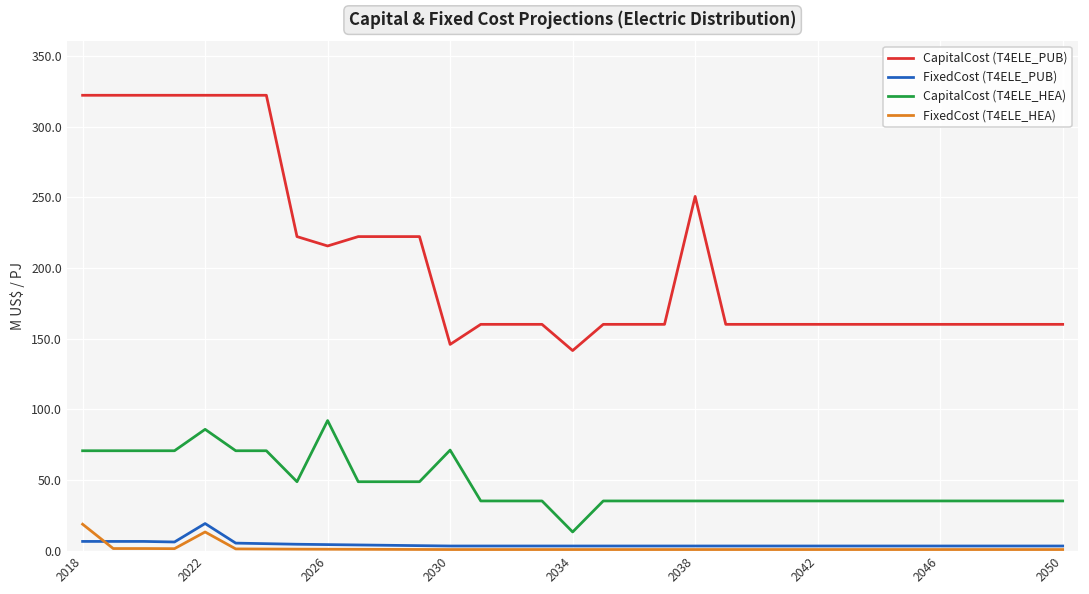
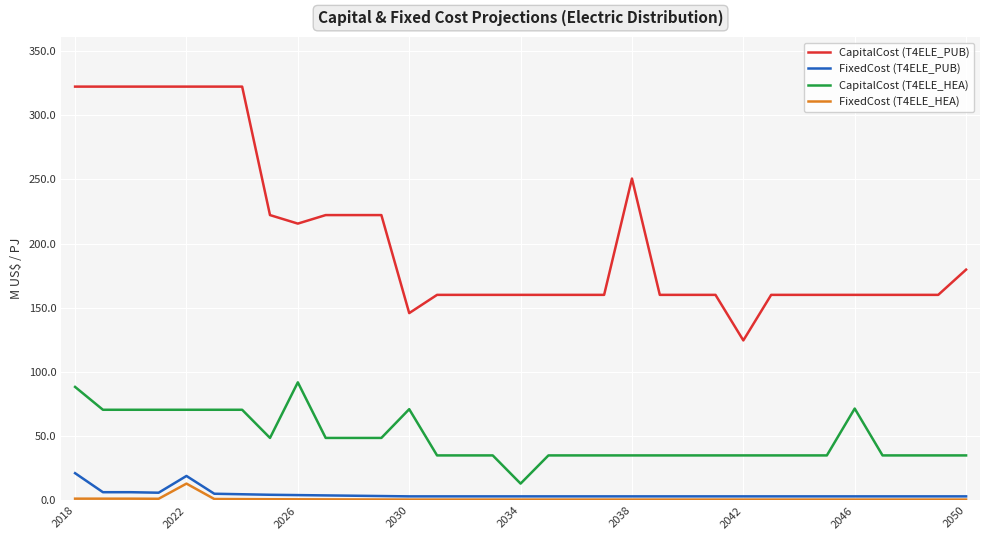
FixedCost (T4ELE_PUB), 2018: 6 -> 21
CapitalCost (T4ELE_HEA), 2018: 71 -> 88
FixedCost (T4ELE_HEA), 2018: 19 -> 1
CapitalCost (T4ELE_HEA), 2022: 86 -> 71
CapitalCost (T4ELE_PUB), 2034: 141 -> 160
CapitalCost (T4ELE_PUB), 2042: 160 -> 125
CapitalCost (T4ELE_HEA), 2046: 35 -> 72
CapitalCost (T4ELE_PUB), 2050: 160 -> 180
